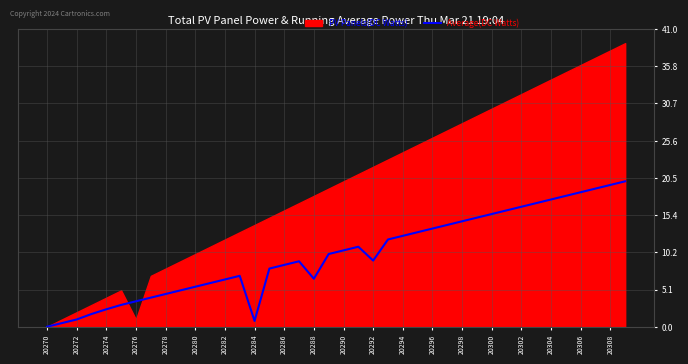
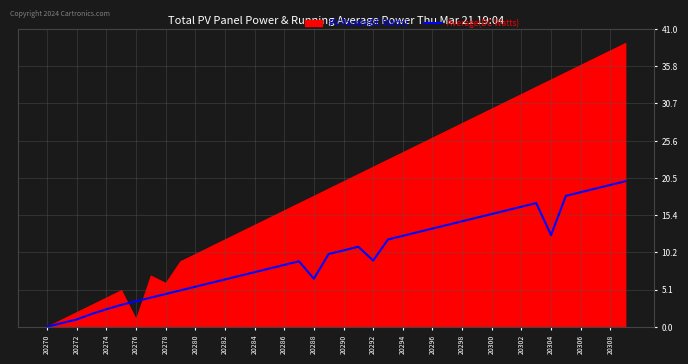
PV Panels(DC Watts), 20278: 8 -> 6
Average(DC Watts), 20284: 1 -> 8
Average(DC Watts), 20304: 18 -> 13
